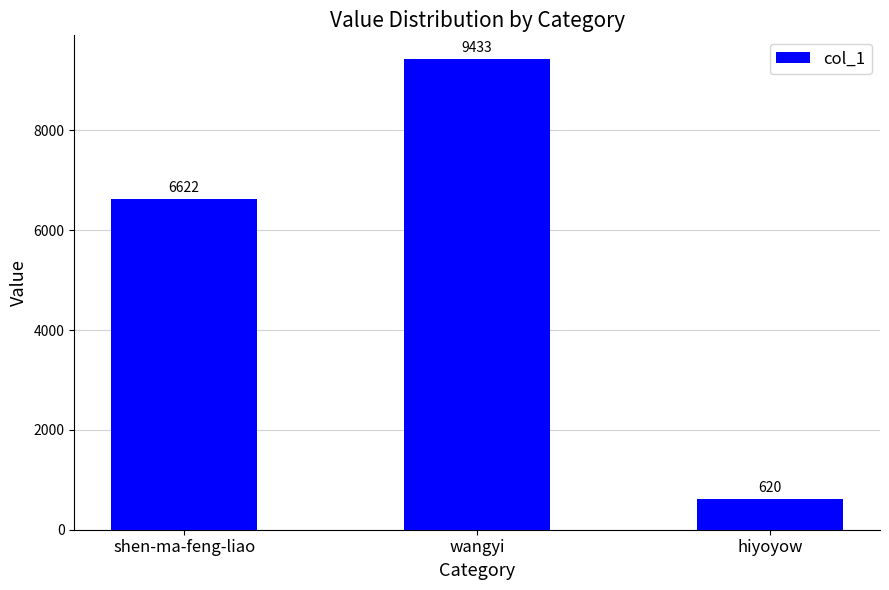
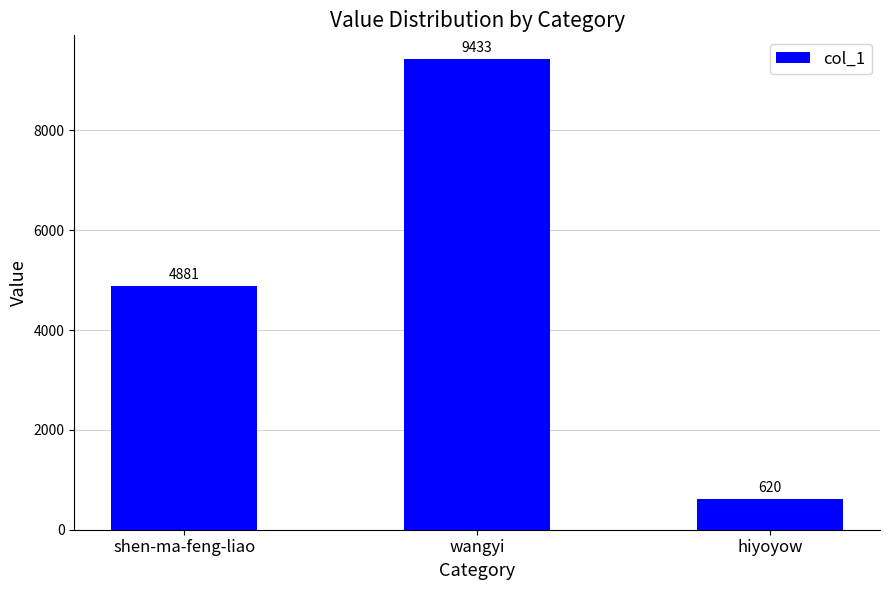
shen-ma-feng-liao: 6622 -> 4881
